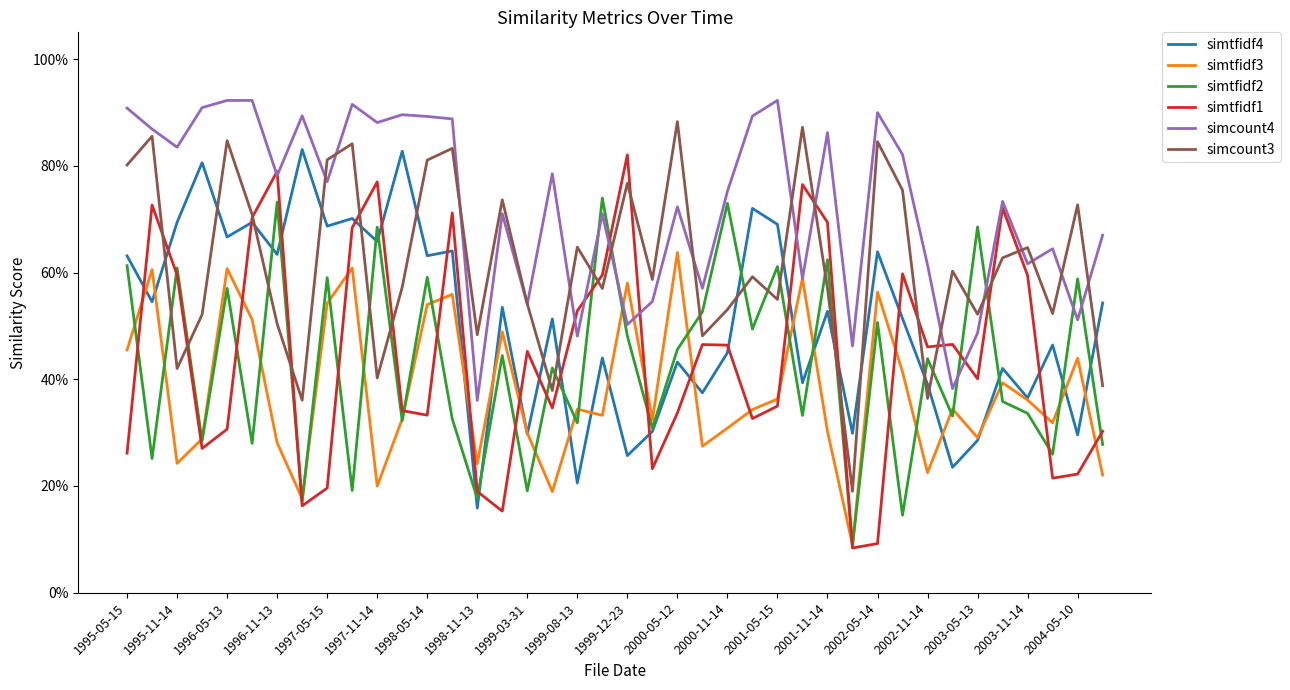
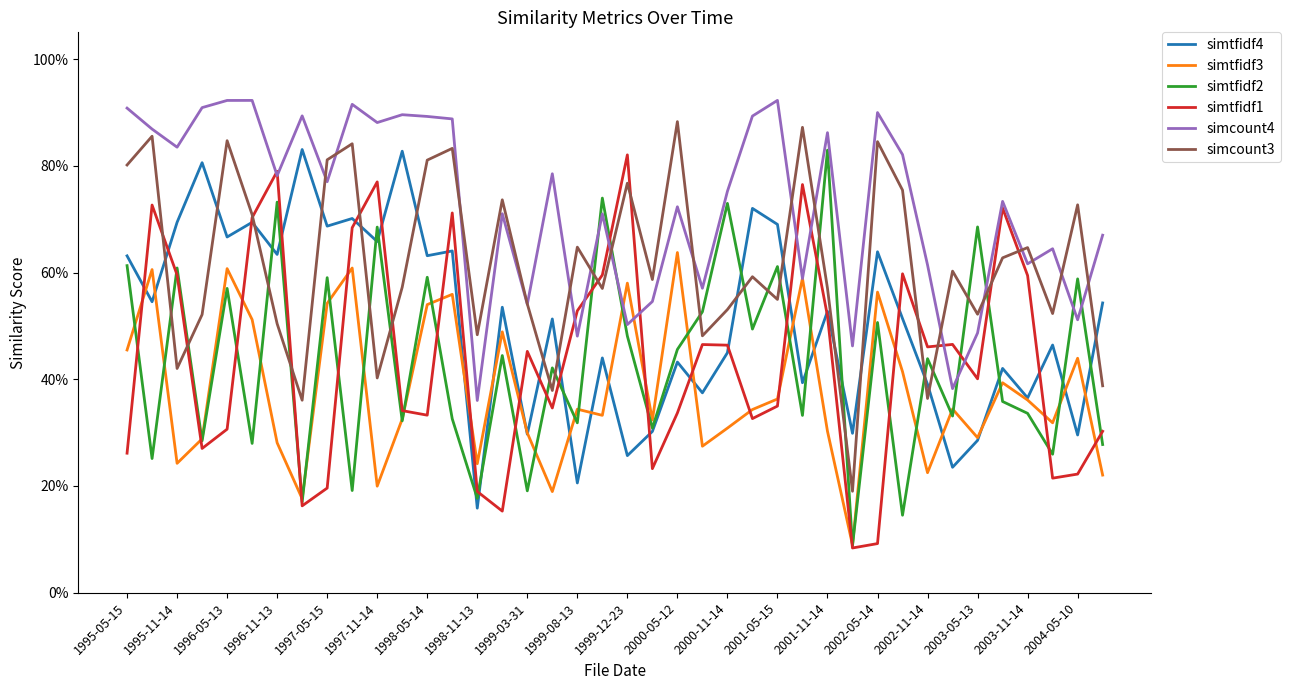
simtfidf2, 2001-11-14: 62% -> 83%
simtfidf1, 2001-11-14: 69% -> 52%
